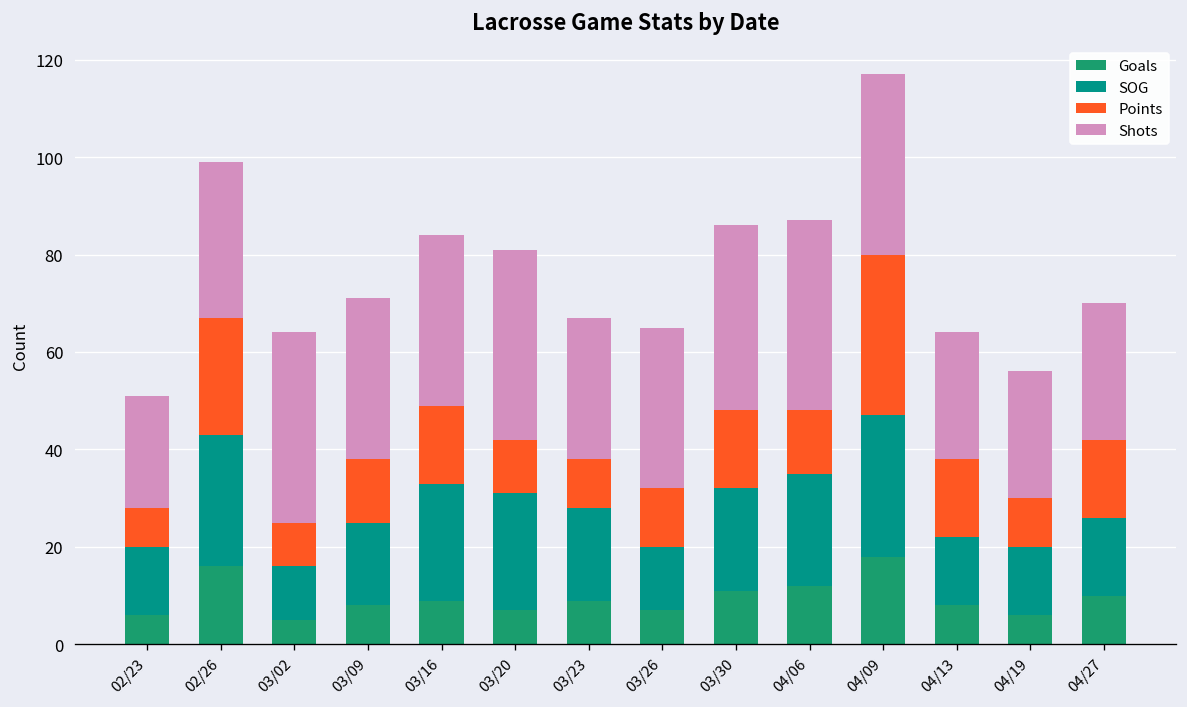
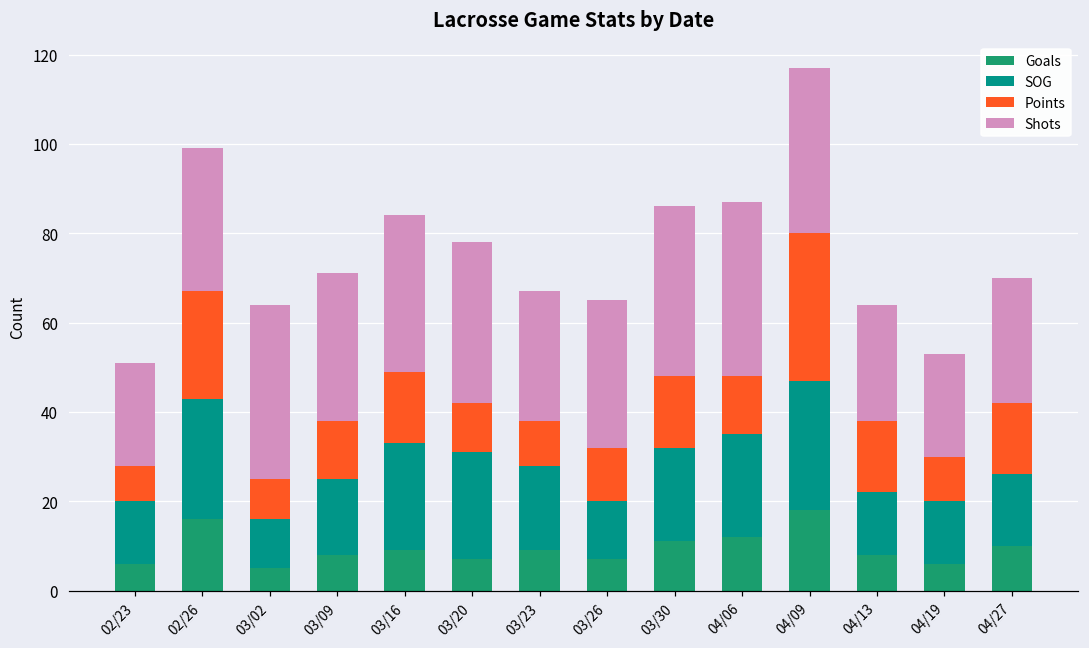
Shots, 03/20: 39 -> 36
Shots, 04/19: 26 -> 23
